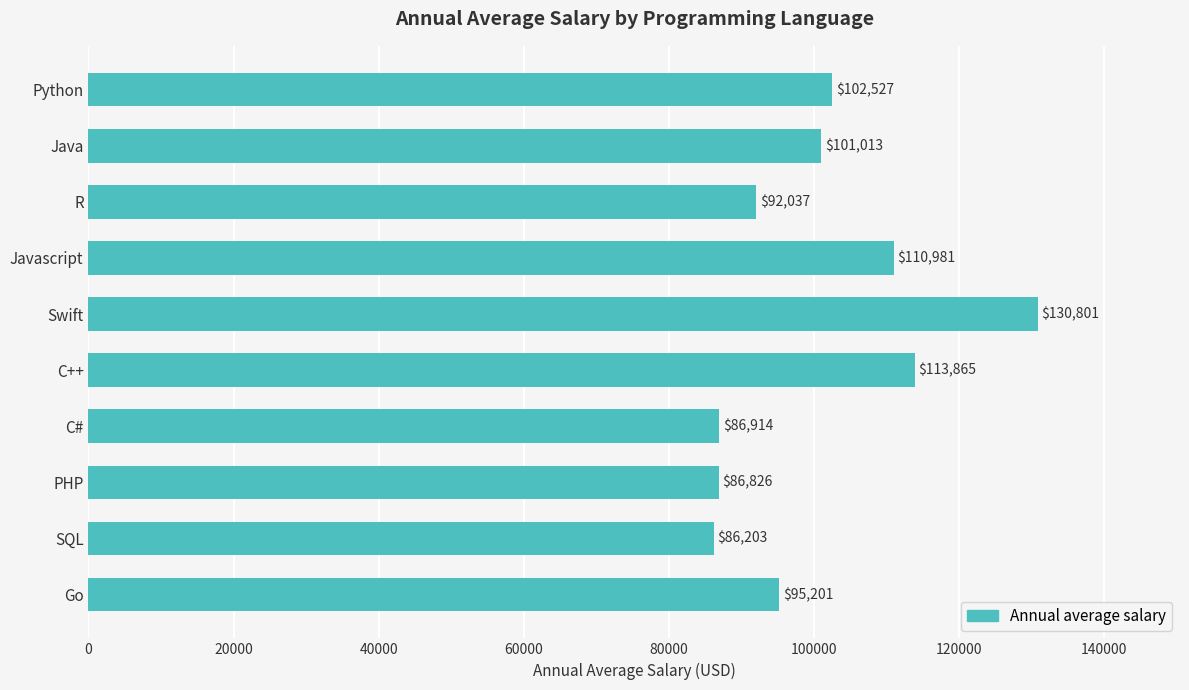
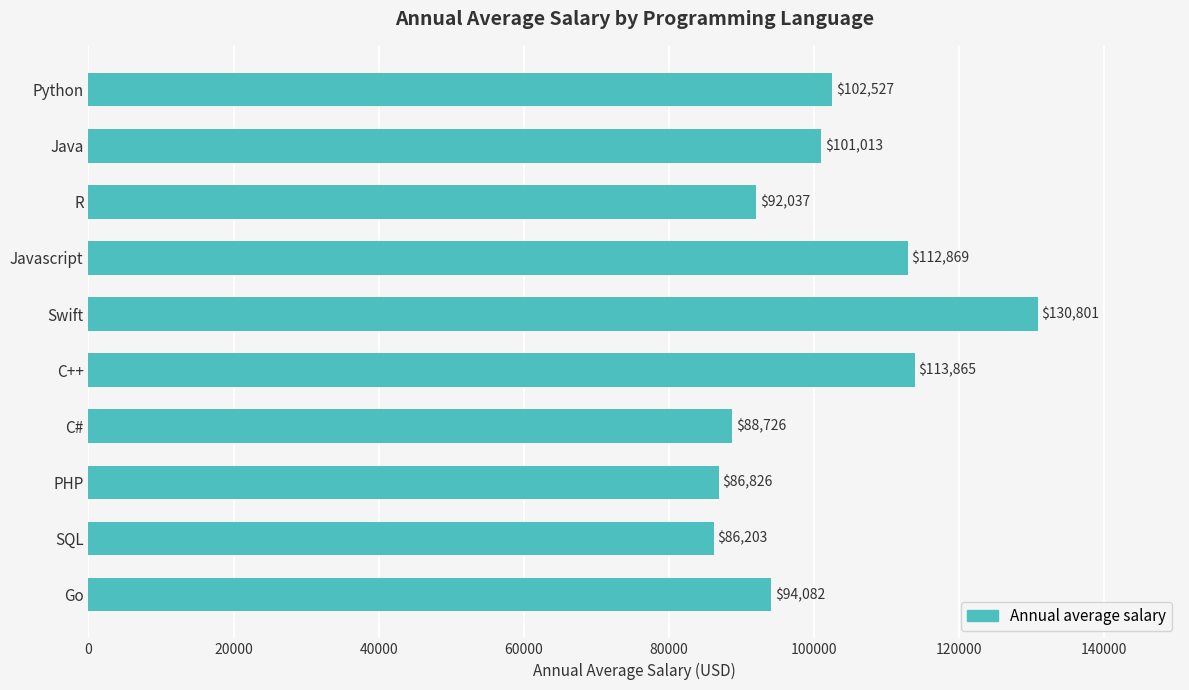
Javascript: $110,981 -> $112,869
C#: $86,914 -> $88,726
Go: $95,201 -> $94,082
